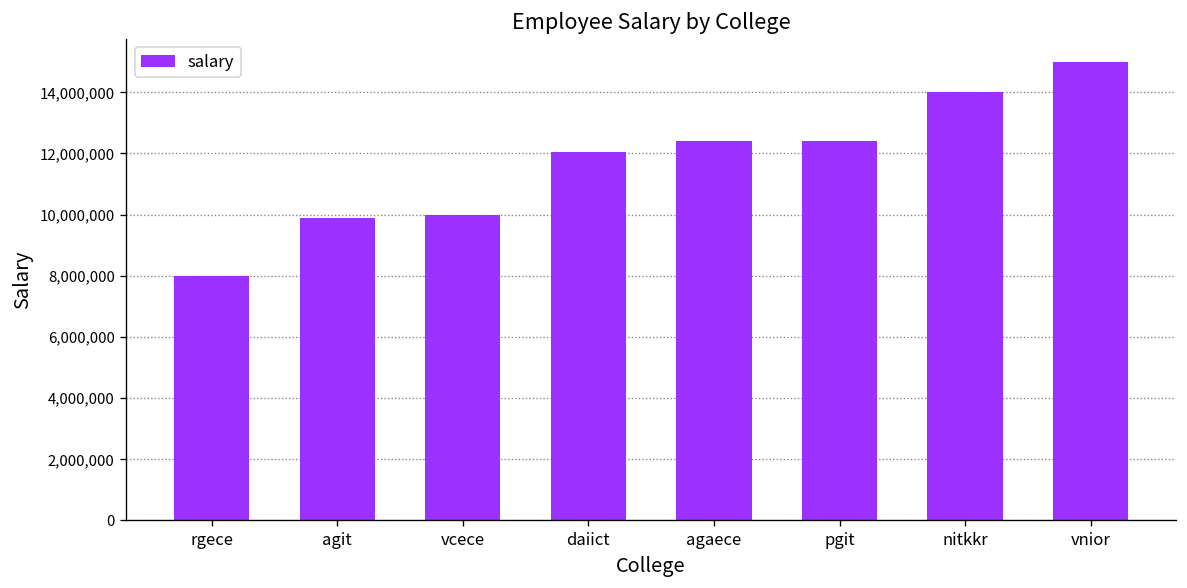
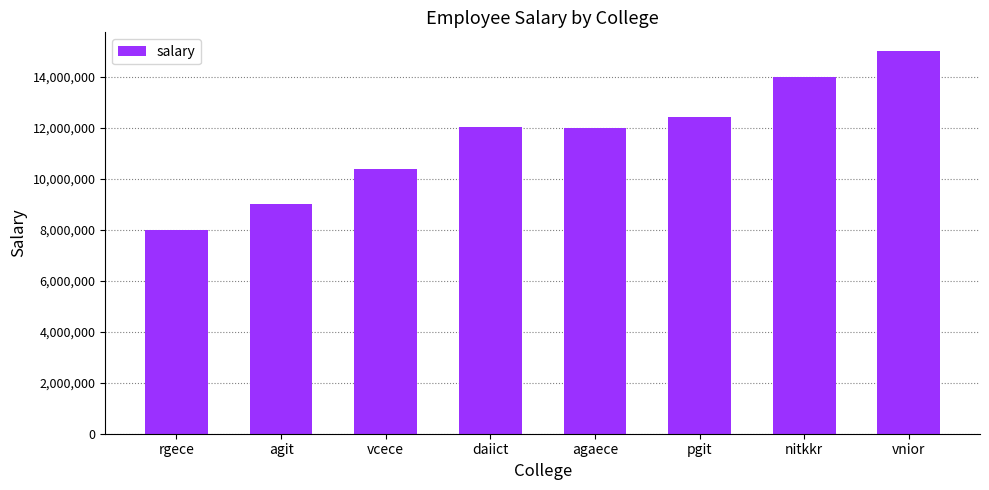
agit: 9,900,000 -> 9,000,000
vcece: 10,000,000 -> 10,400,000
agaece: 12,400,000 -> 12,000,000
